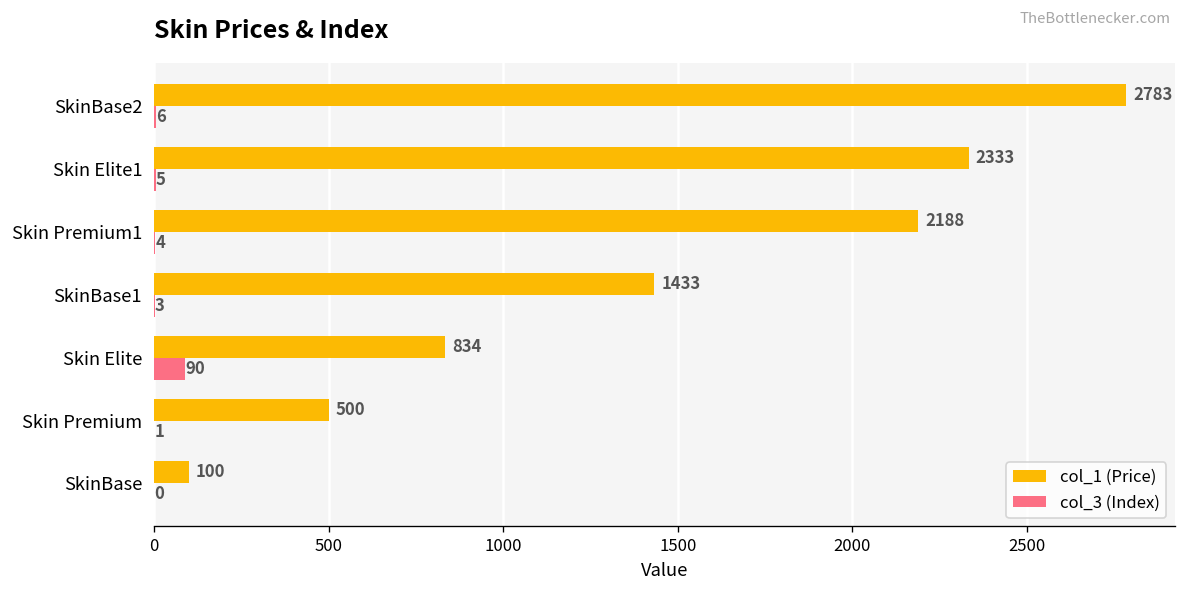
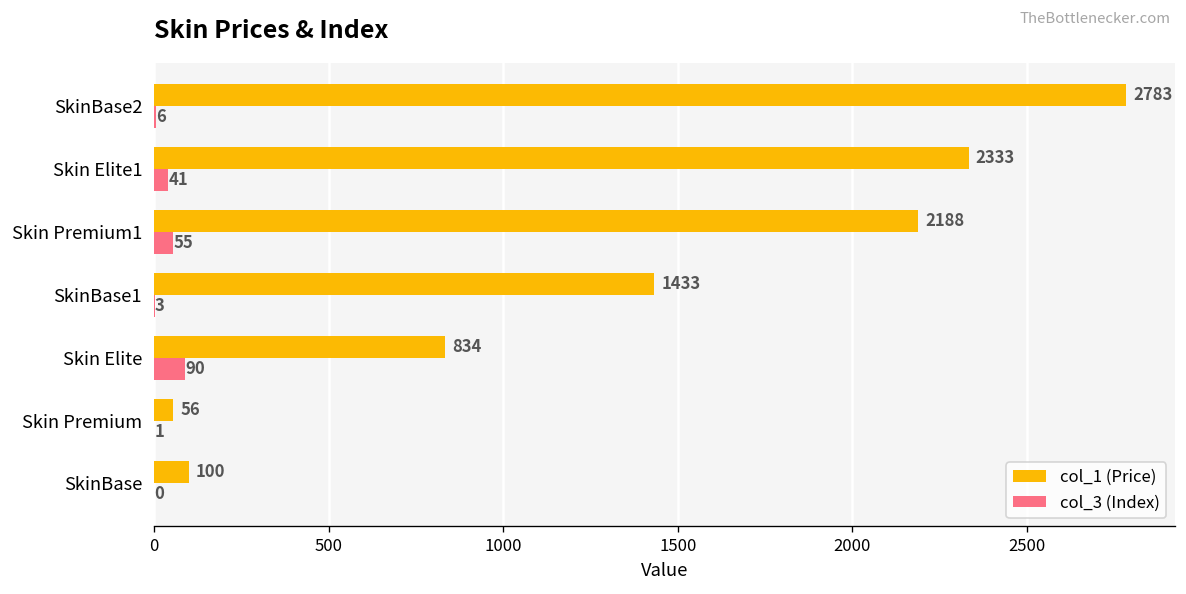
col_3 (Index), Skin Elite1: 5 -> 41
col_3 (Index), Skin Premium1: 4 -> 55
col_1 (Price), Skin Premium: 500 -> 56
